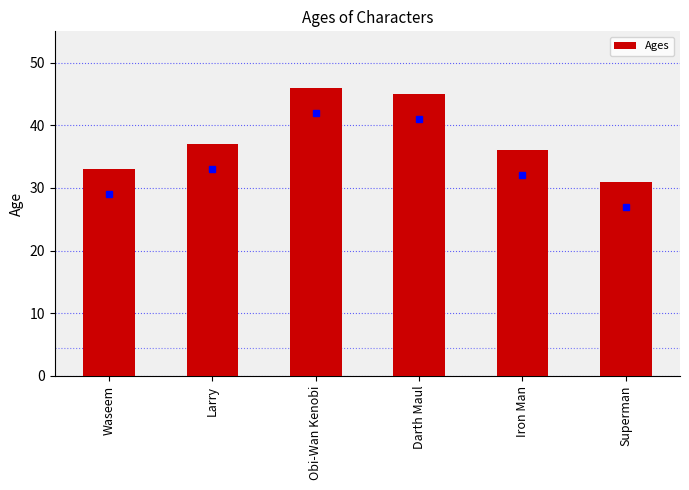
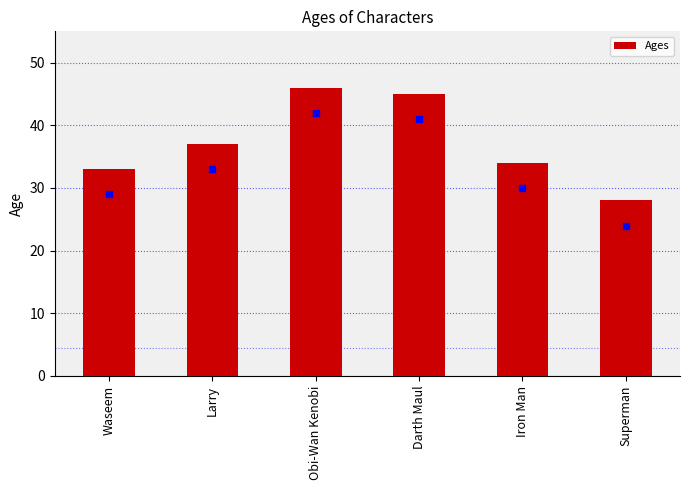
Ages, Iron Man: 36 -> 34
Ages, Superman: 31 -> 28
